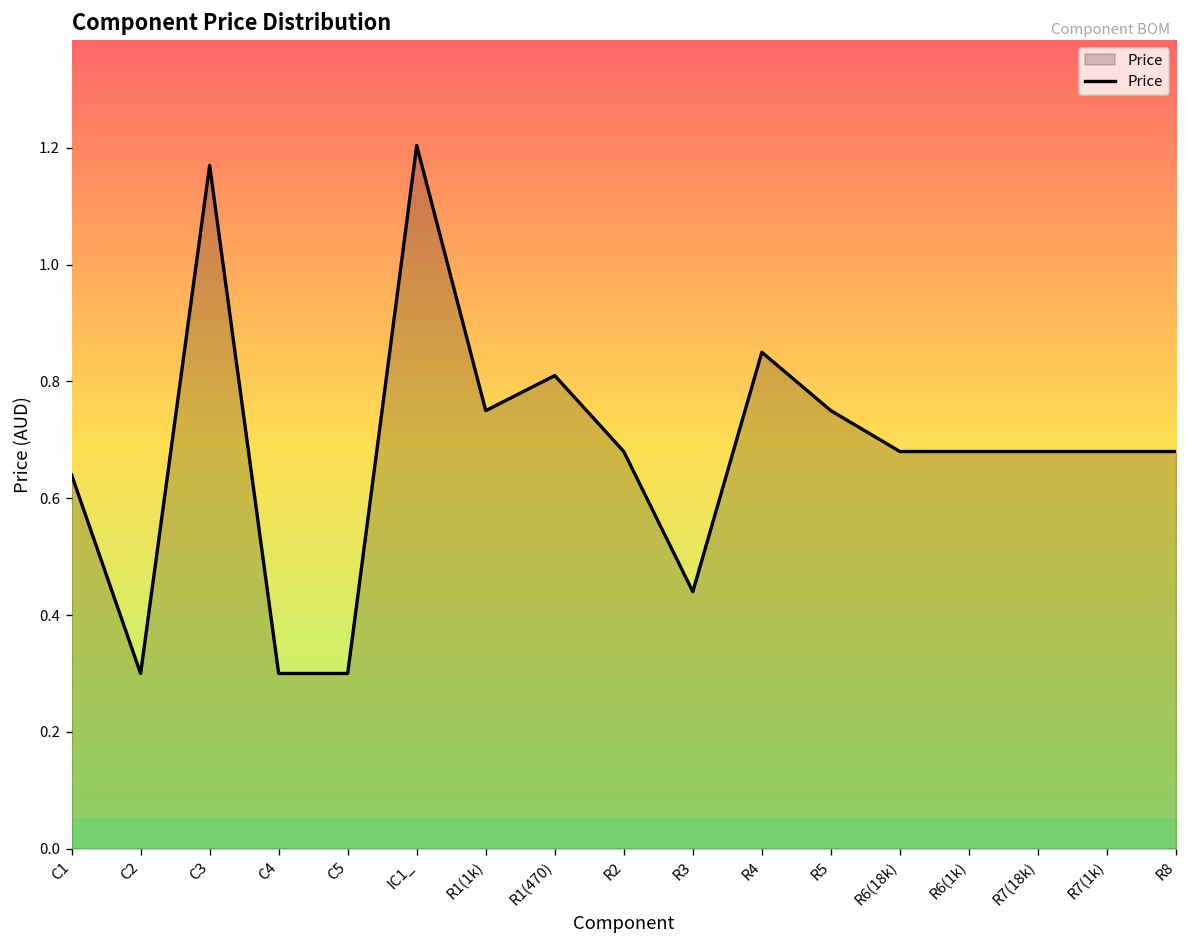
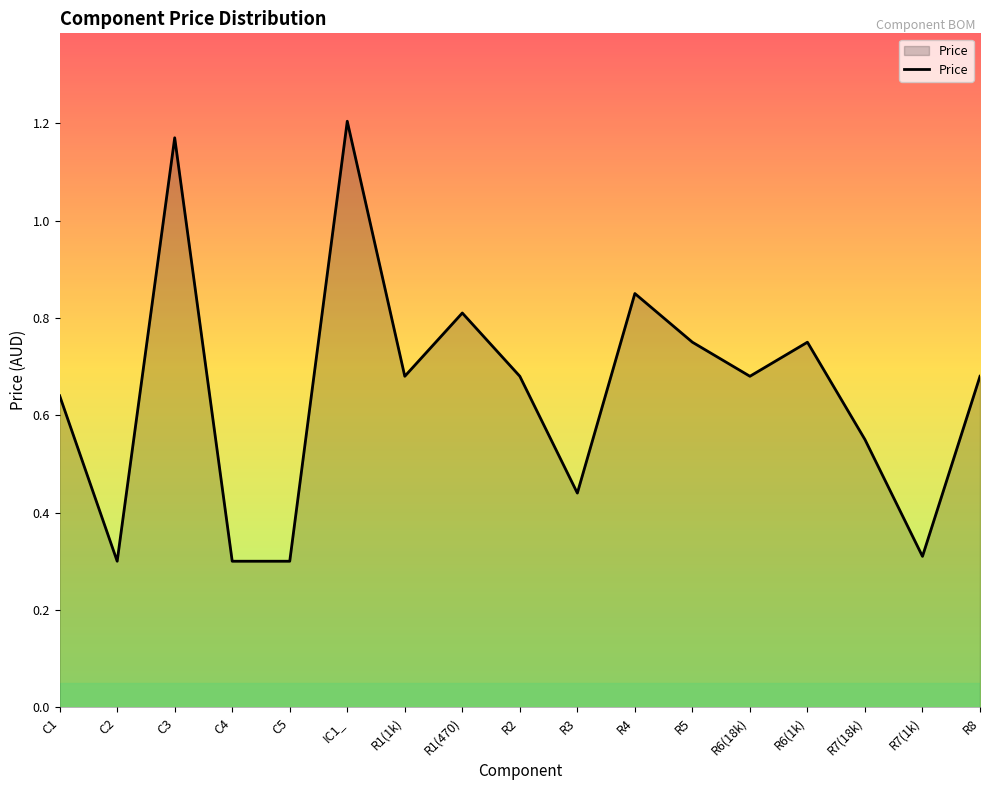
R1(1k): 0.75 -> 0.68
R6(1k): 0.68 -> 0.75
R7(18k): 0.68 -> 0.55
R7(1k): 0.68 -> 0.31
